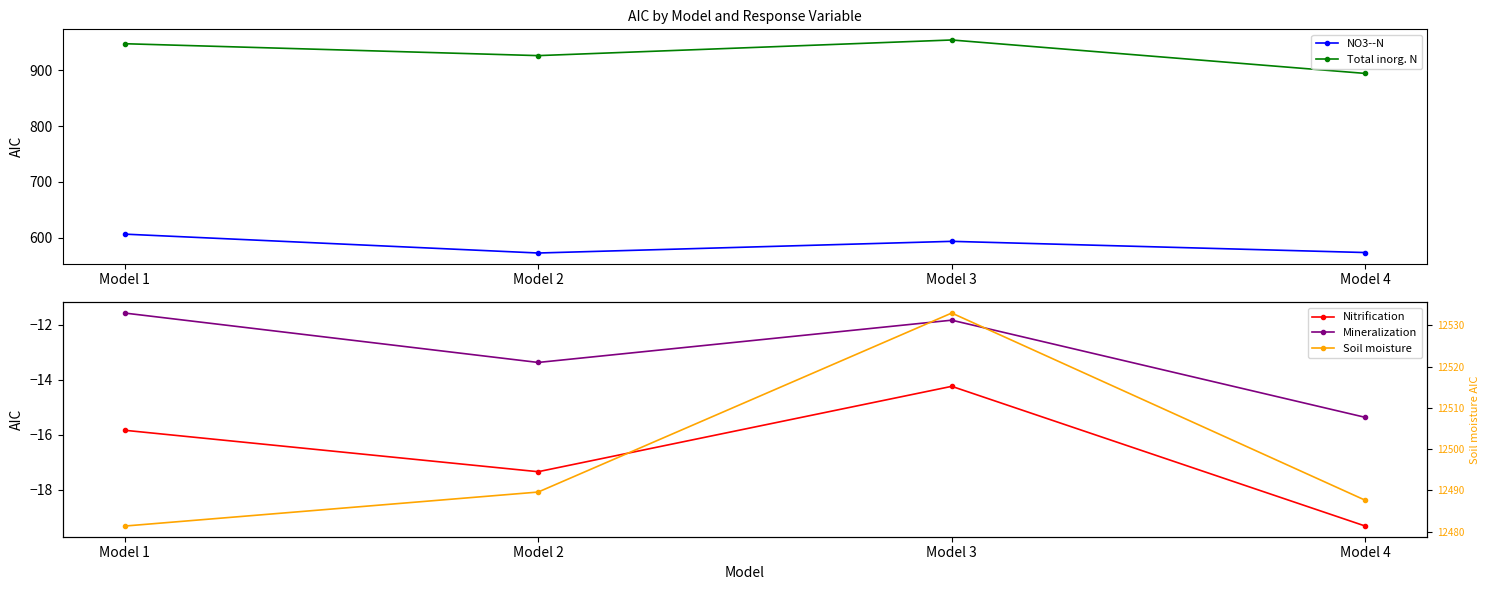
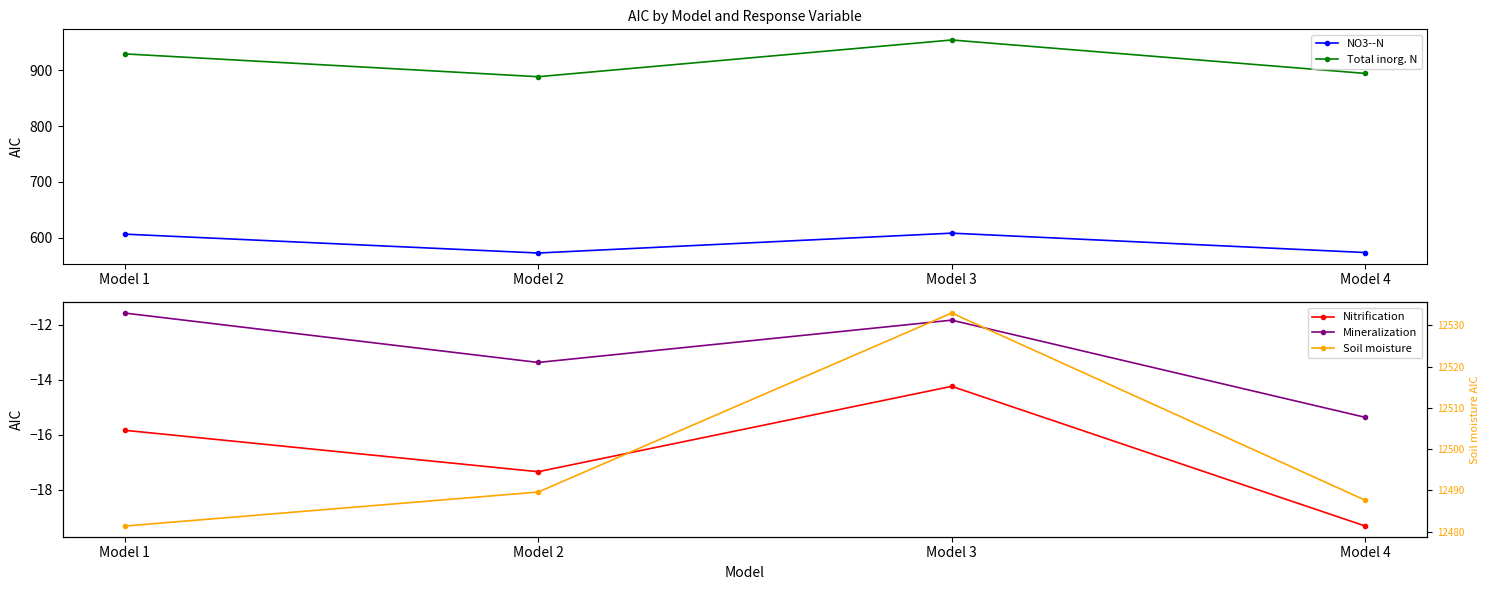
AIC by Model and Response Variable, Total inorg. N, Model 1: 950 -> 930
AIC by Model and Response Variable, Total inorg. N, Model 2: 930 -> 890
AIC by Model and Response Variable, NO3--N, Model 3: 590 -> 610
